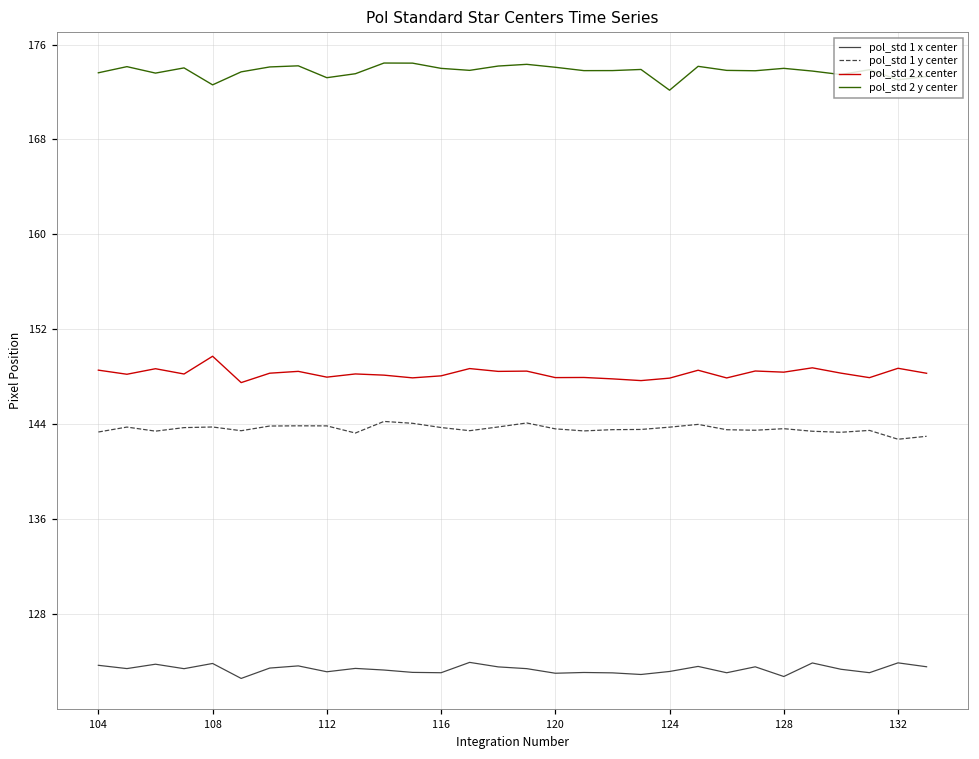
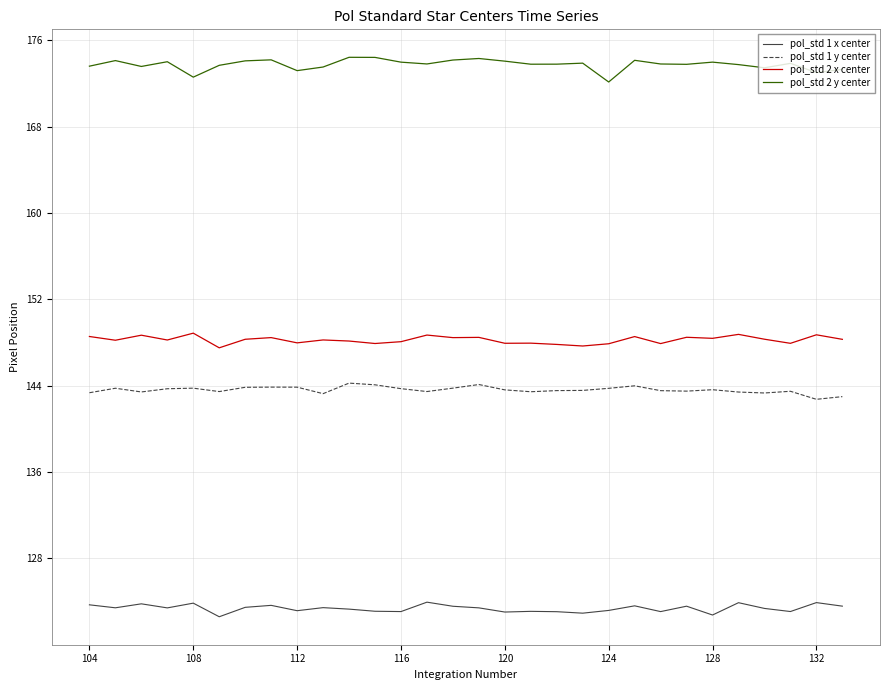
pol_std 2 x center, 108: 149.7 -> 148.9
